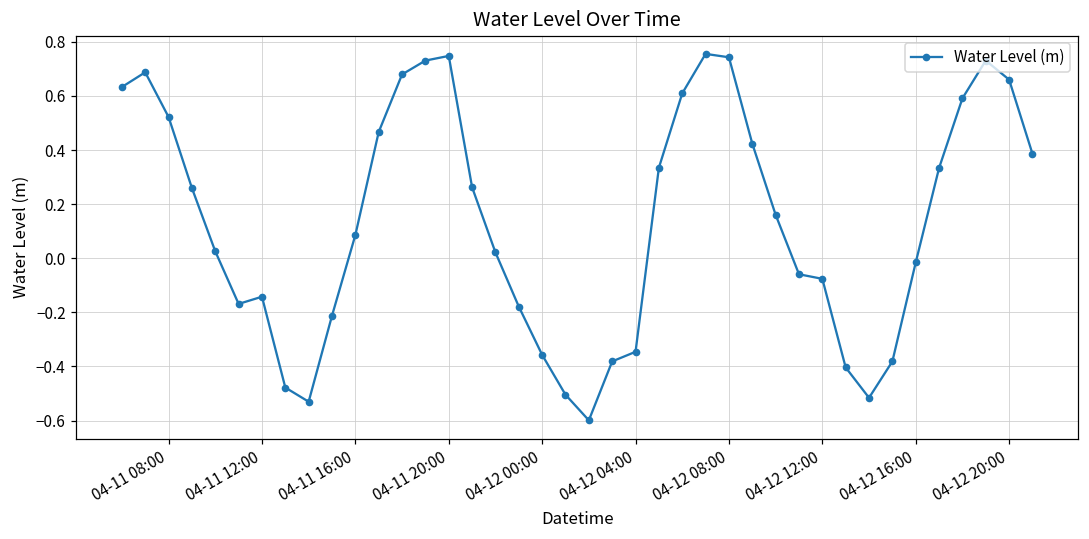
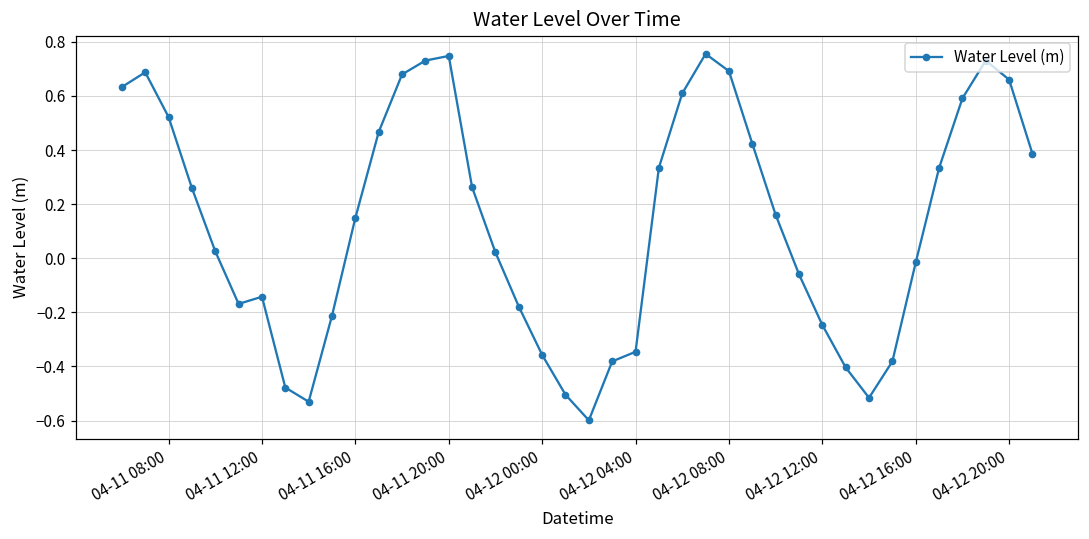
04-11 16:00: 0.09 -> 0.15
04-12 08:00: 0.74 -> 0.69
04-12 12:00: -0.08 -> -0.25
